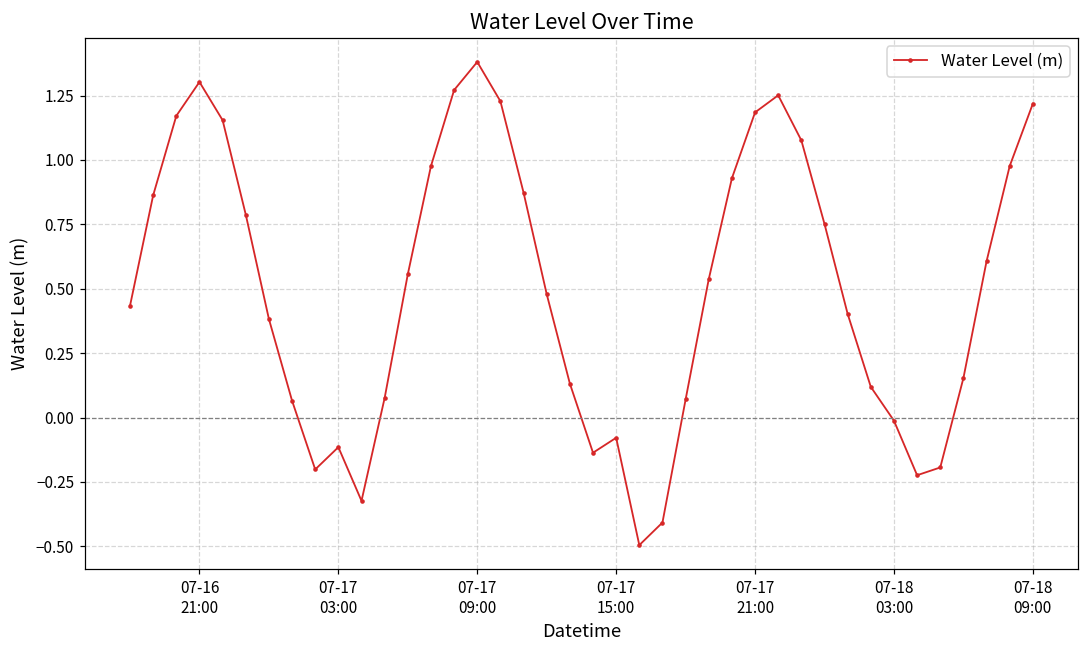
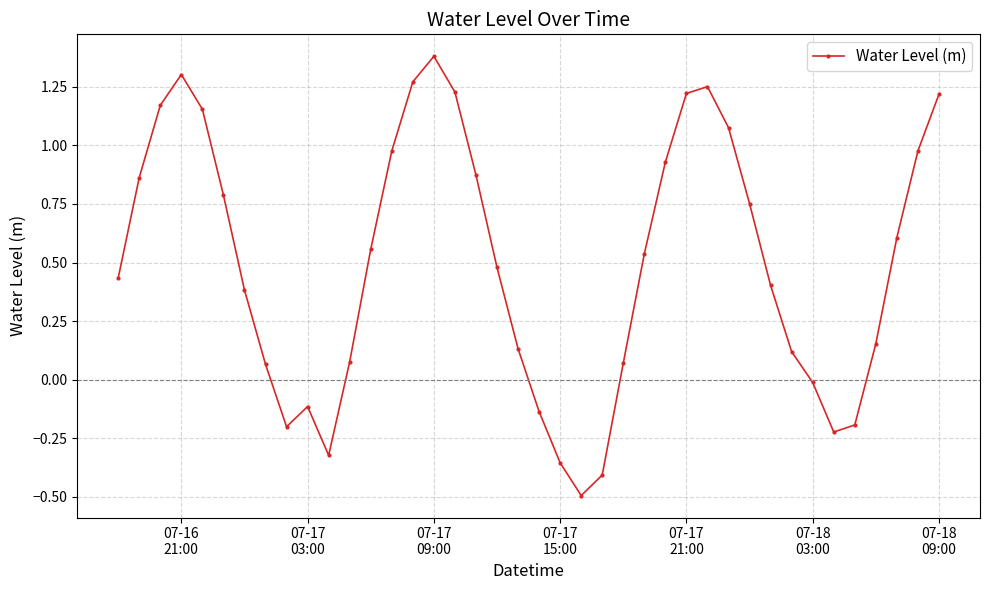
07-17 15:00: -0.08 -> -0.36
07-17 21:00: 1.18 -> 1.22
